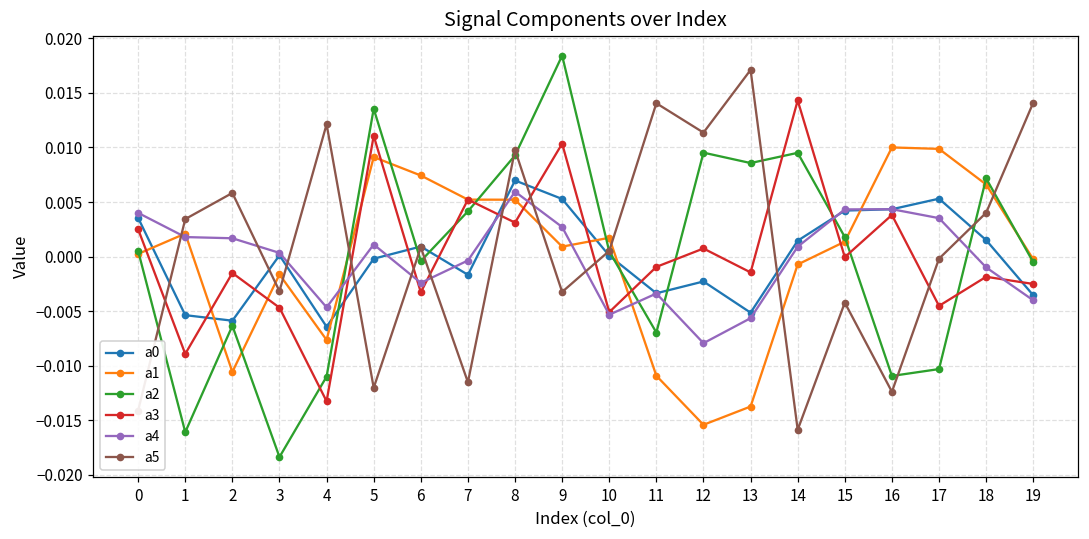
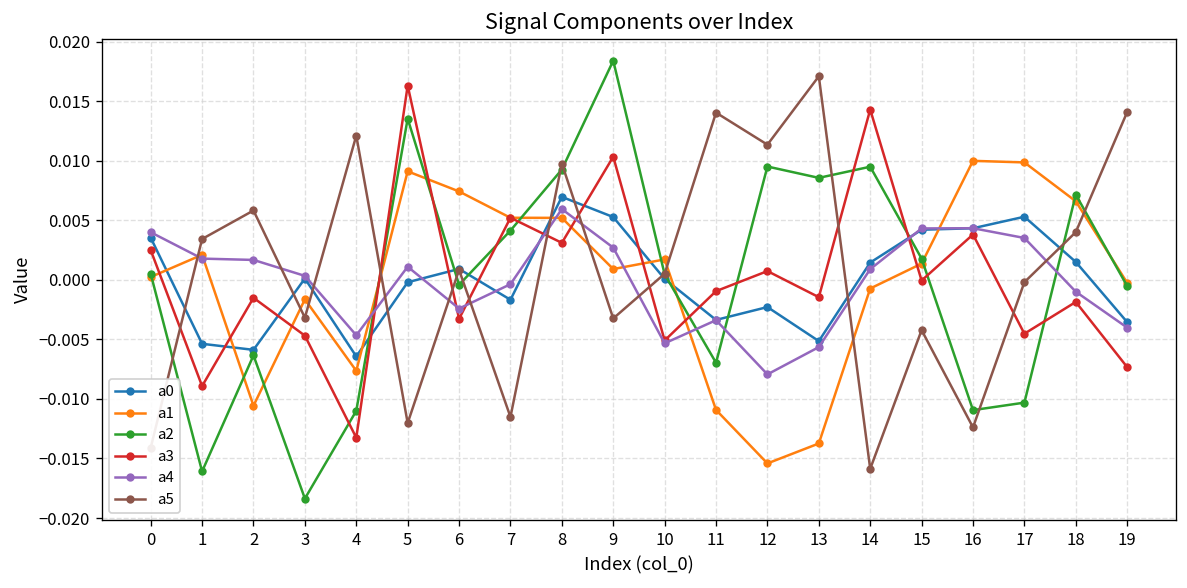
a3, 5: 0.011 -> 0.016
a3, 19: -0.003 -> -0.007
